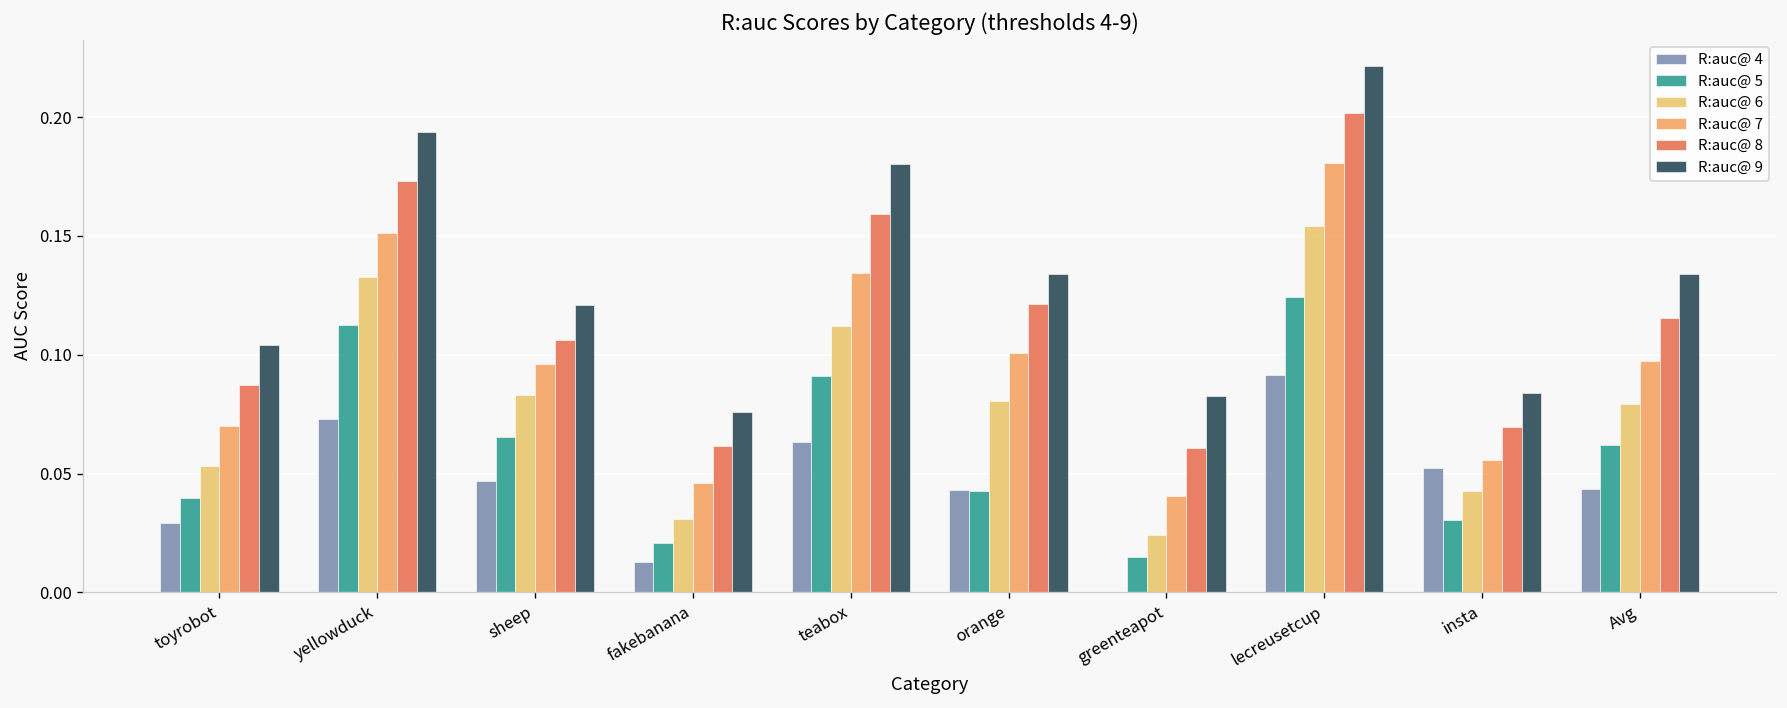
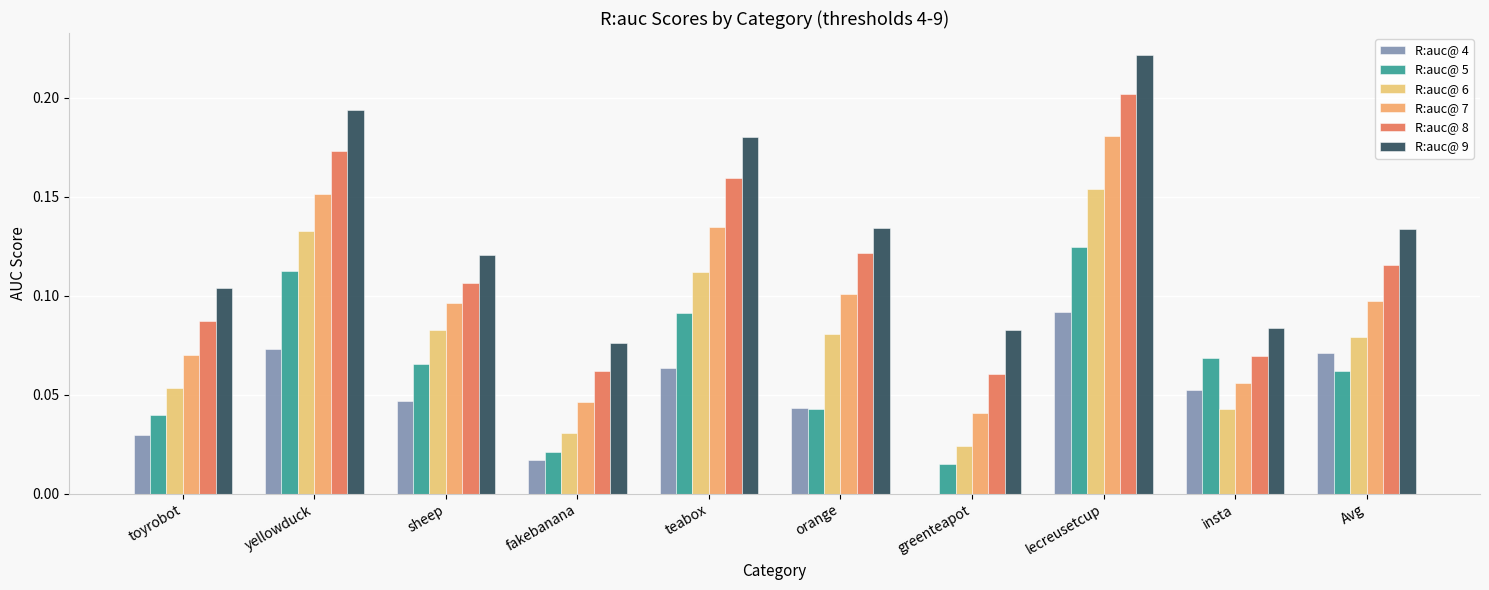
R:auc@ 4, fakebanana: 0.013 -> 0.017
R:auc@ 5, insta: 0.031 -> 0.069
R:auc@ 4, Avg: 0.044 -> 0.071
